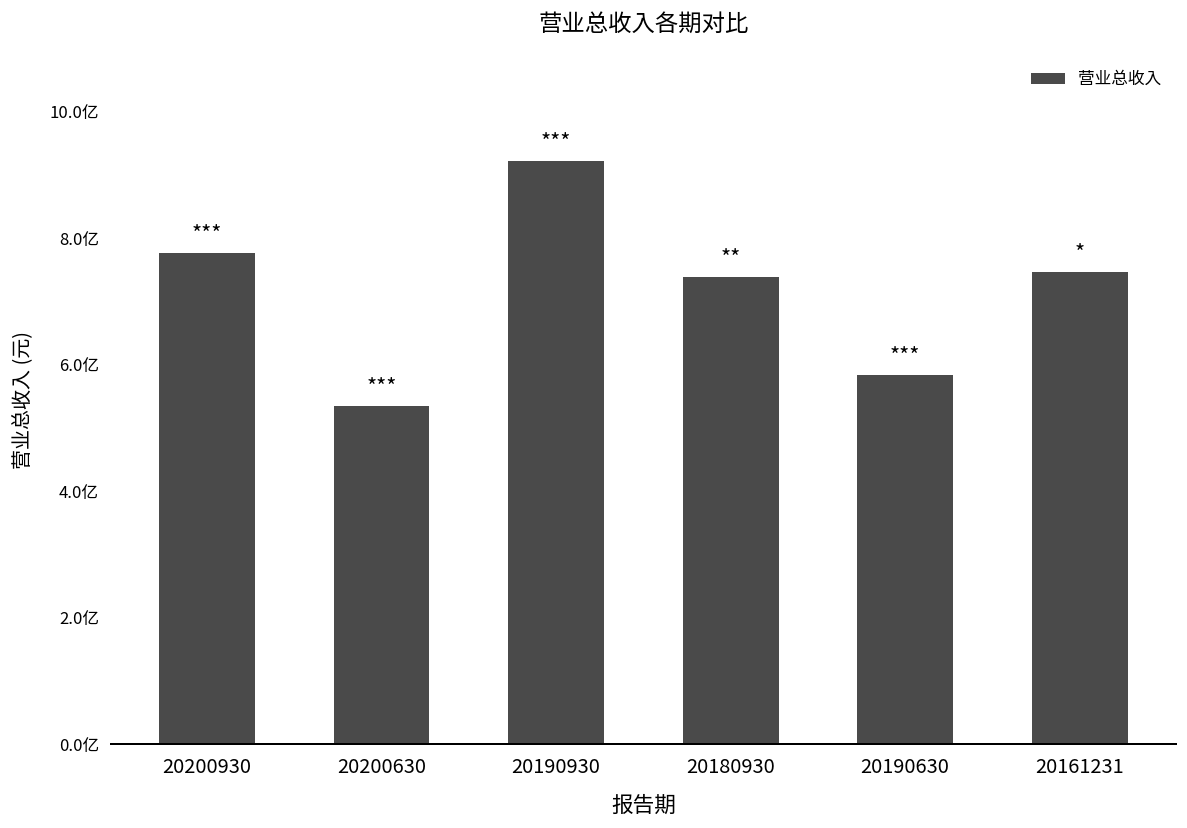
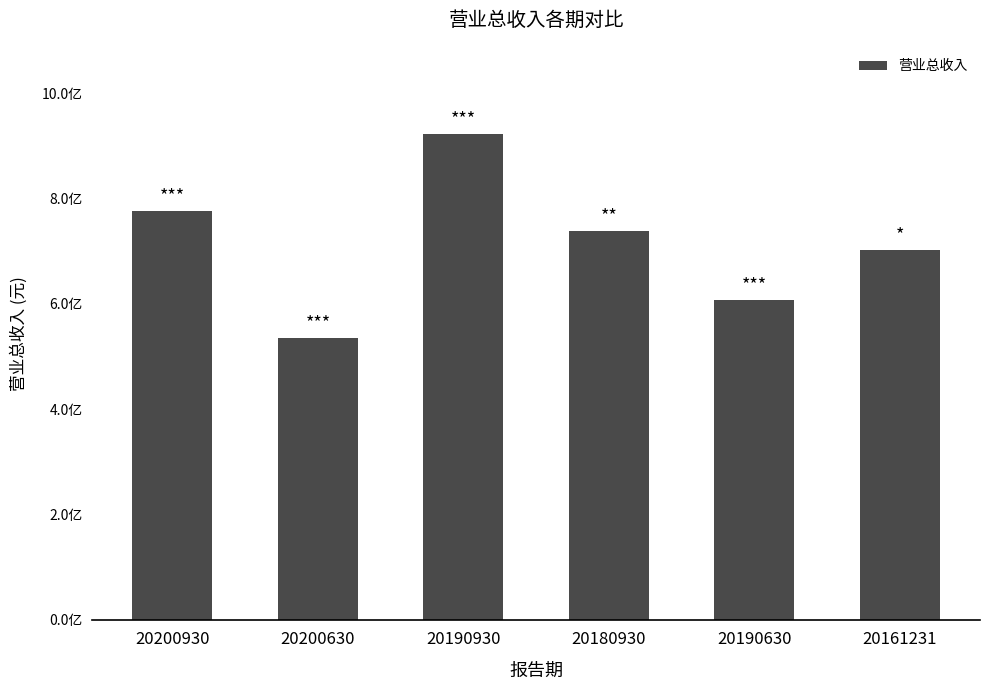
20190630: 5.8亿 -> 6.1亿
20161231: 7.5亿 -> 7.0亿
